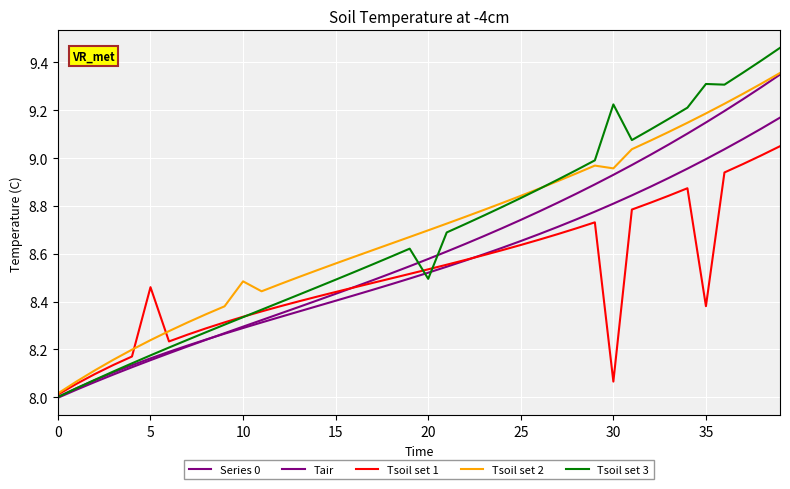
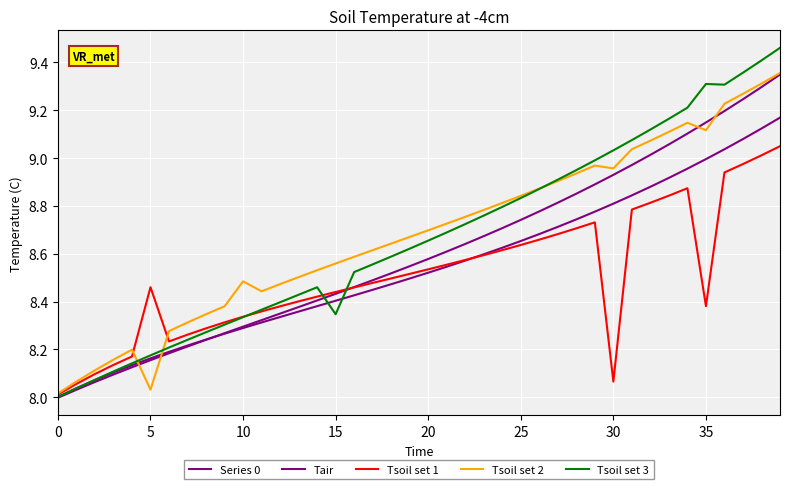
Tsoil set 2, 5: 8.24 -> 8.03
Tsoil set 3, 15: 8.49 -> 8.35
Tsoil set 3, 20: 8.49 -> 8.65
Tsoil set 3, 30: 9.22 -> 9.03
Tsoil set 2, 35: 9.19 -> 9.12
